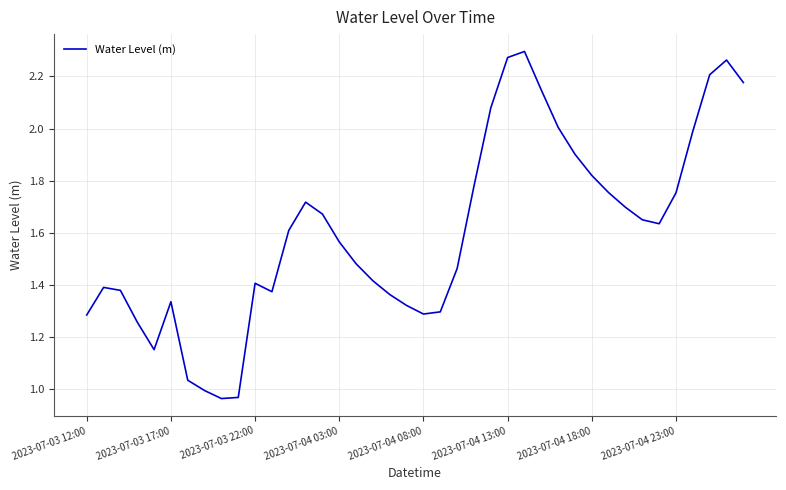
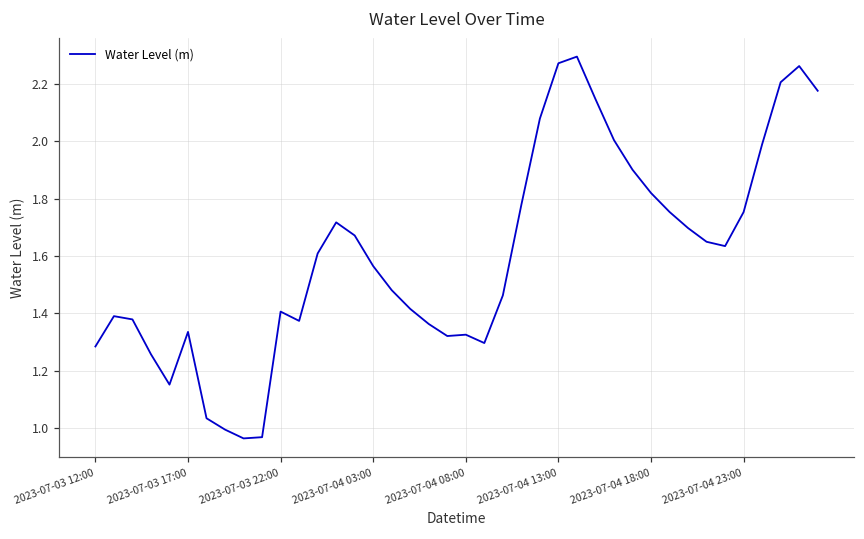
2023-07-04 08:00: 1.29 -> 1.33
